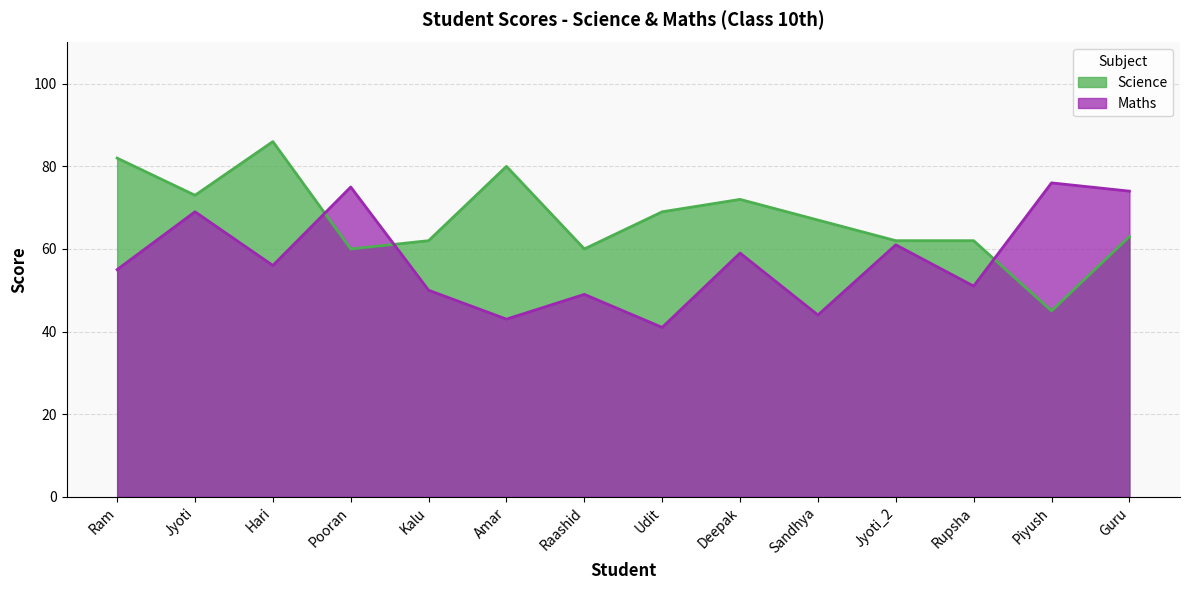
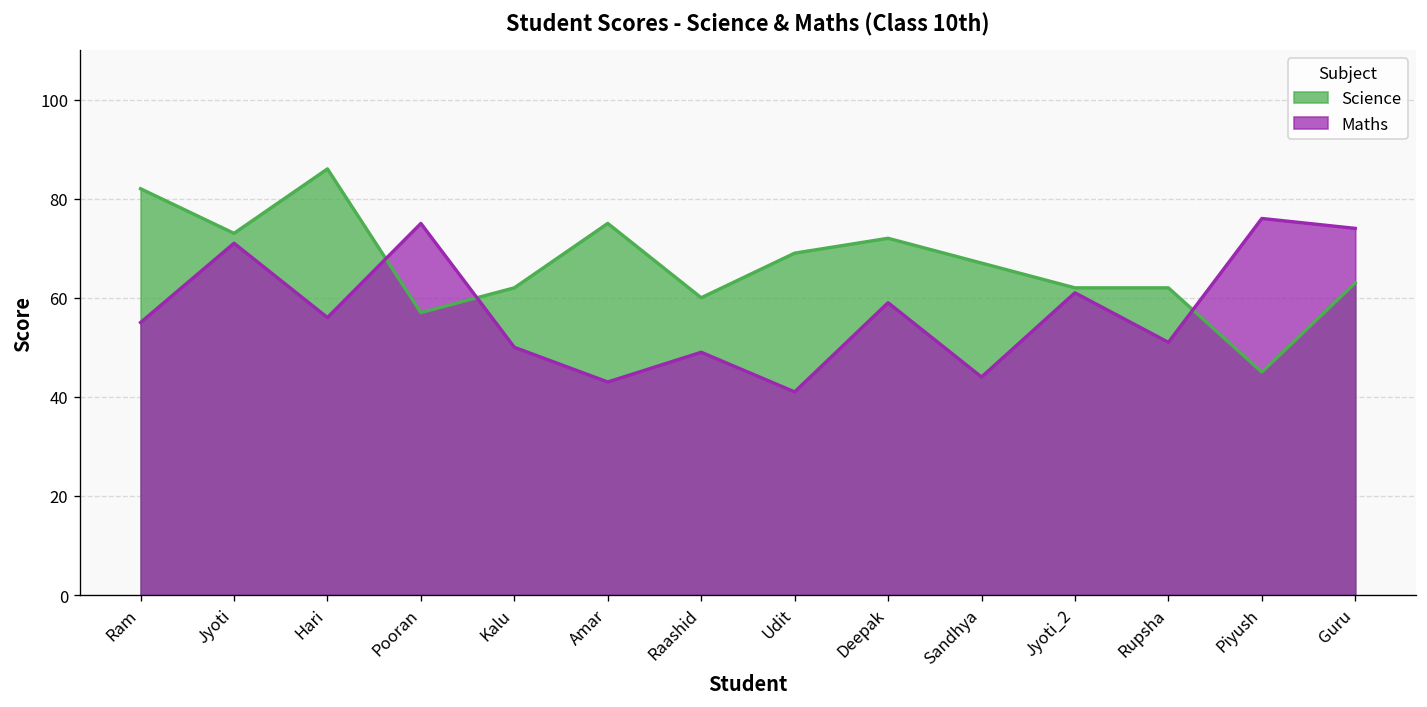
Maths, Jyoti: 69 -> 71
Science, Pooran: 60 -> 57
Science, Amar: 80 -> 75
